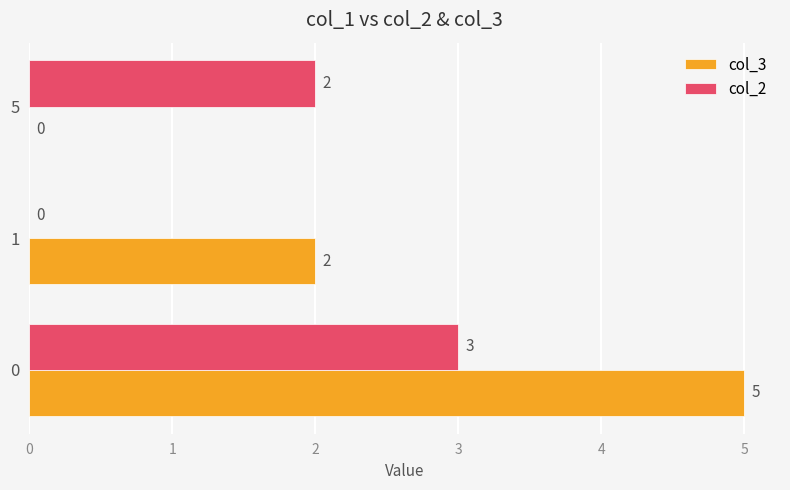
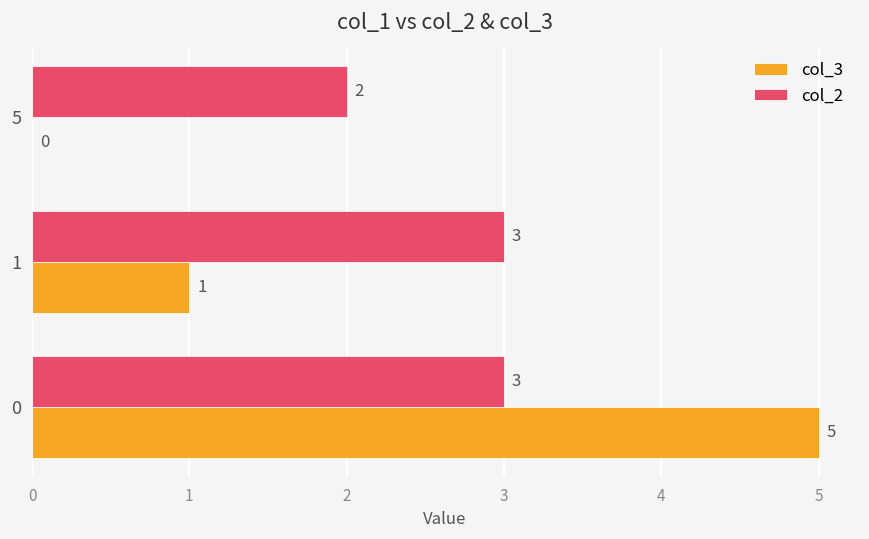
col_2, 1: 0 -> 3
col_3, 1: 2 -> 1
